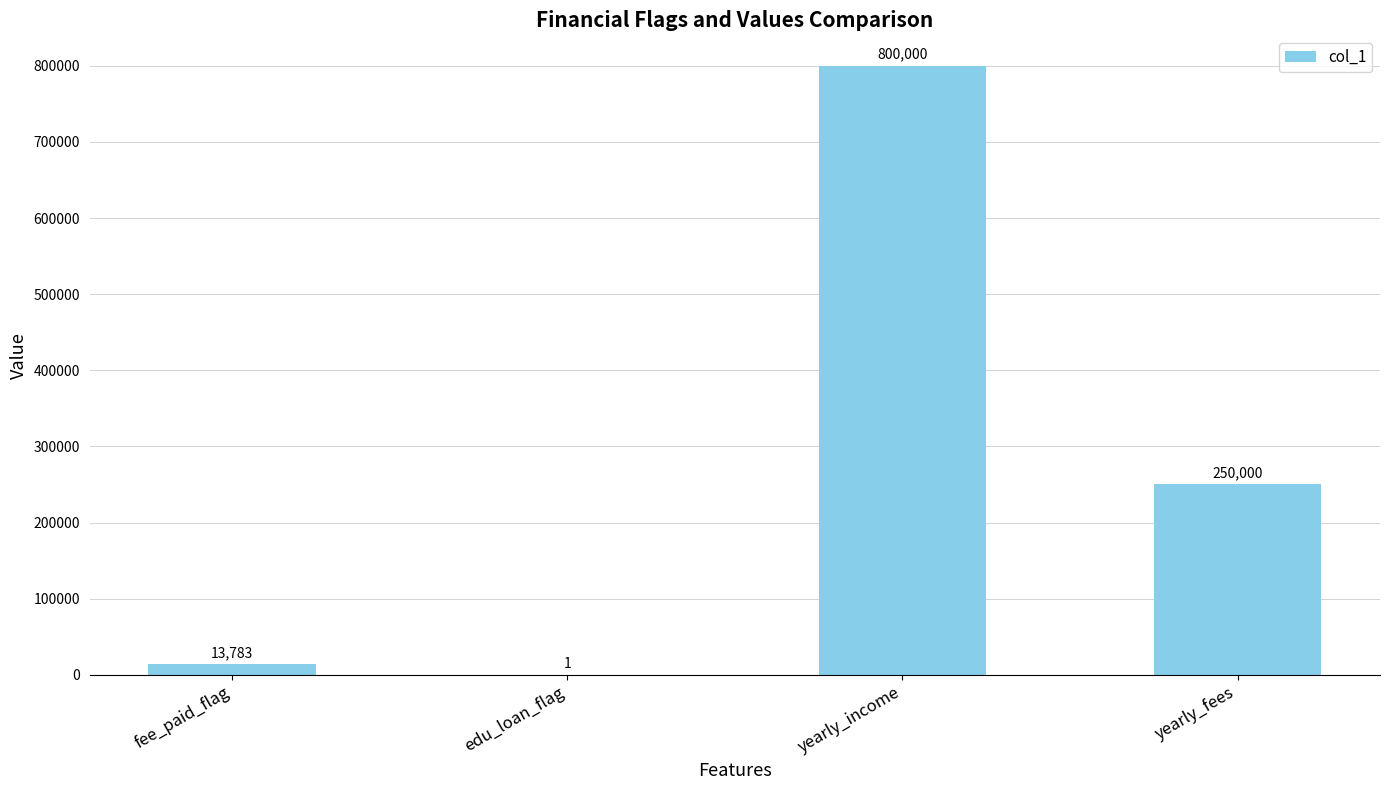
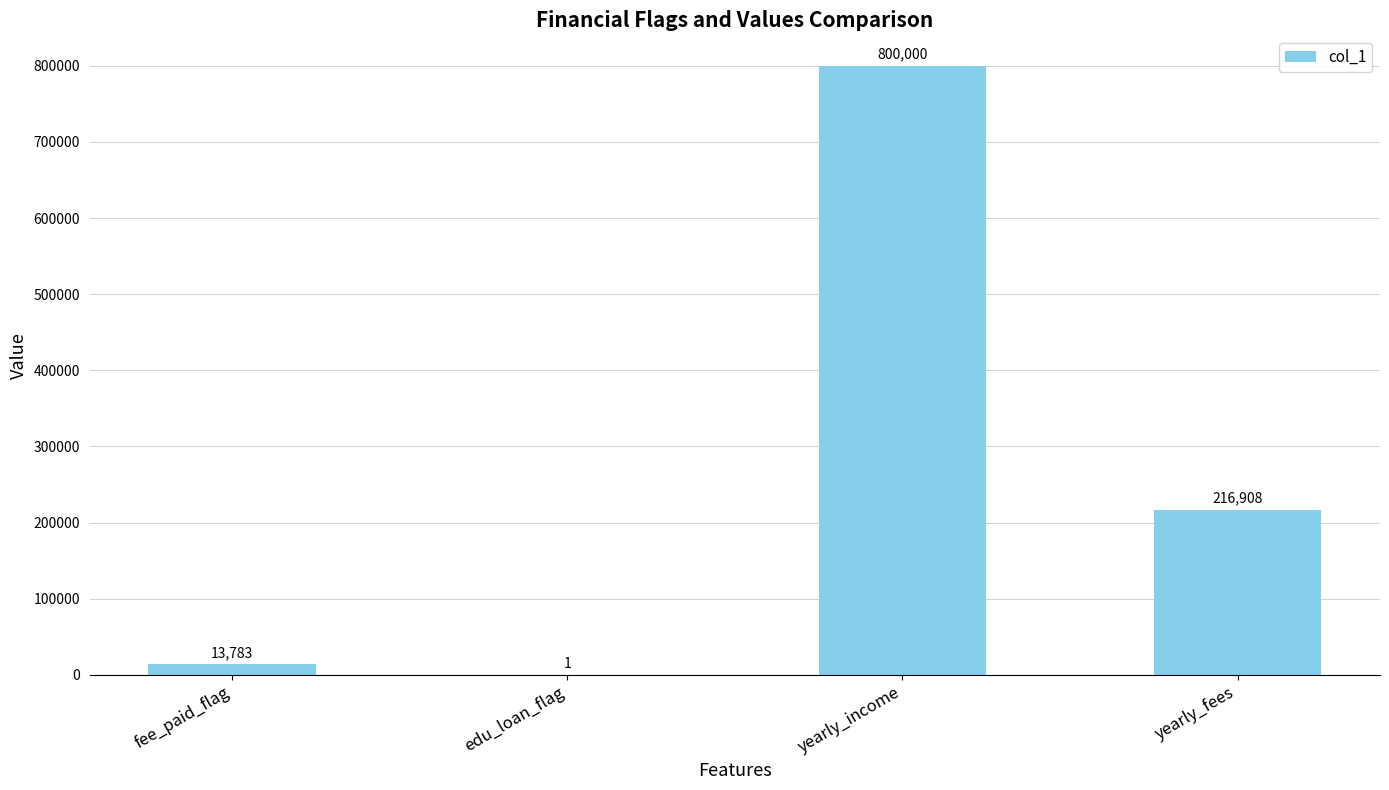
yearly_fees: 250,000 -> 216,908
